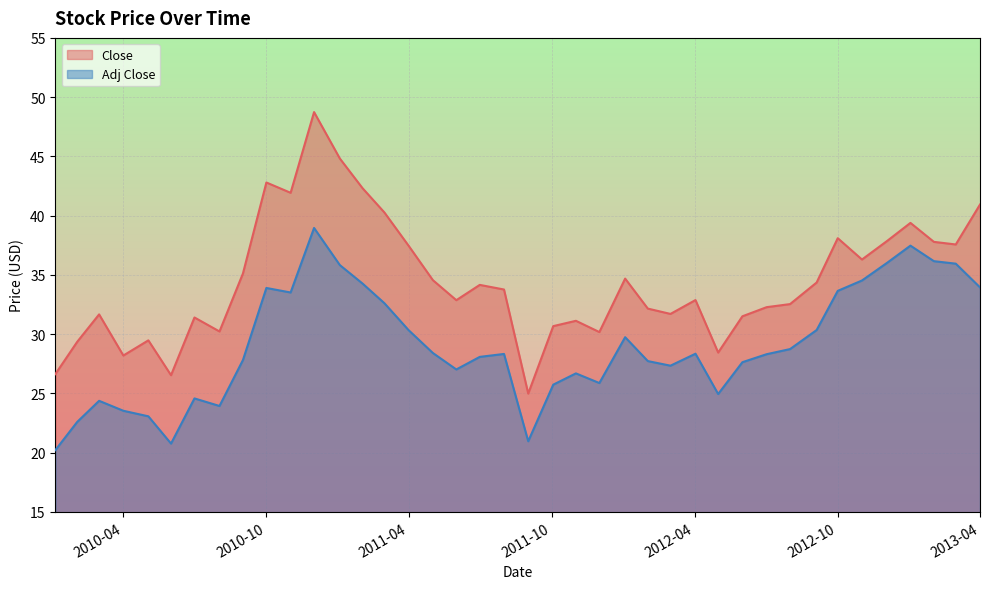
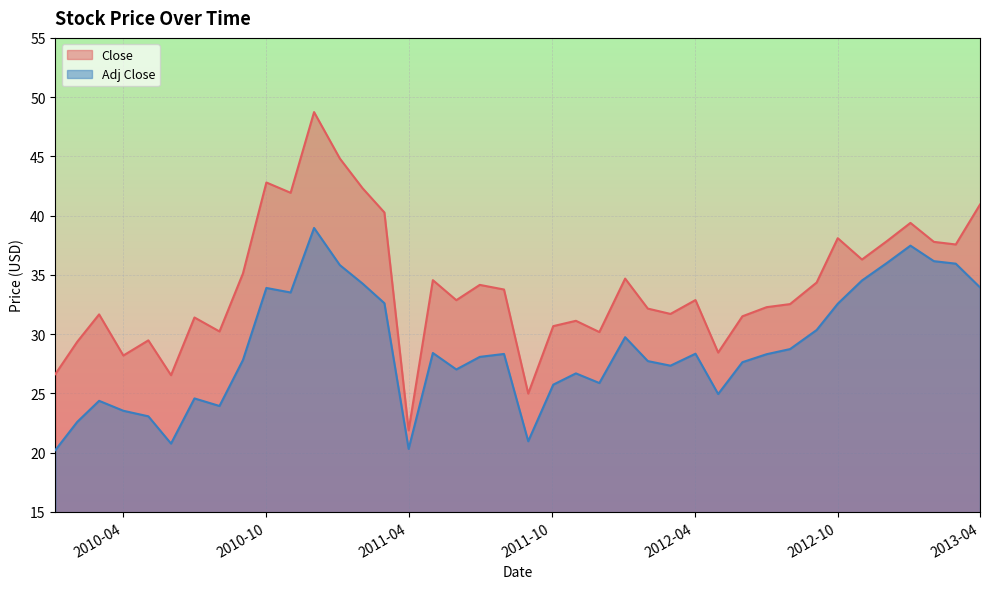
Close, 2011-04: 37.5 -> 21.9
Adj Close, 2011-04: 30.3 -> 20.3
Adj Close, 2012-10: 33.7 -> 32.6
